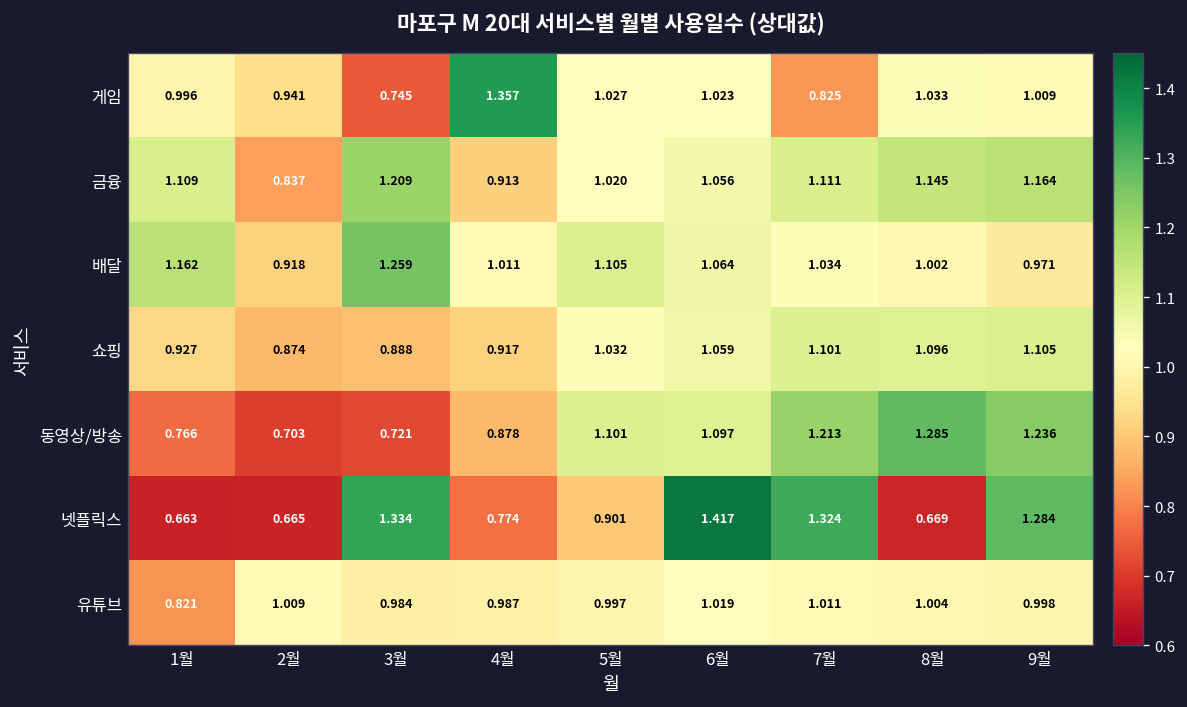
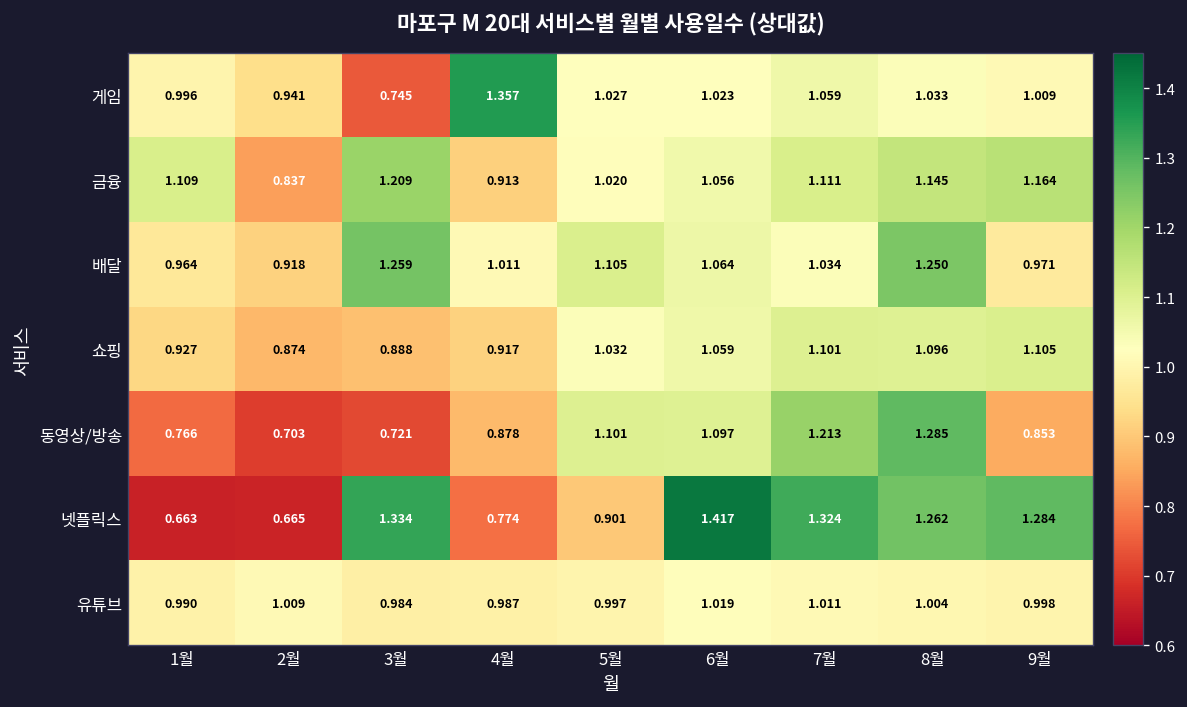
게임, 7월: 0.825 -> 1.059
배달, 1월: 1.162 -> 0.964
배달, 8월: 1.002 -> 1.250
동영상/방송, 9월: 1.236 -> 0.853
넷플릭스, 8월: 0.669 -> 1.262
유튜브, 1월: 0.821 -> 0.990
